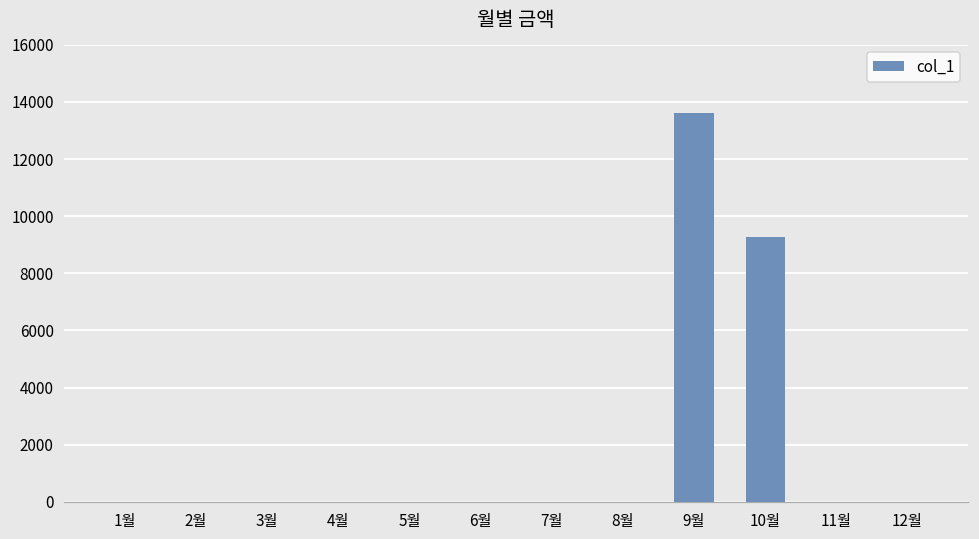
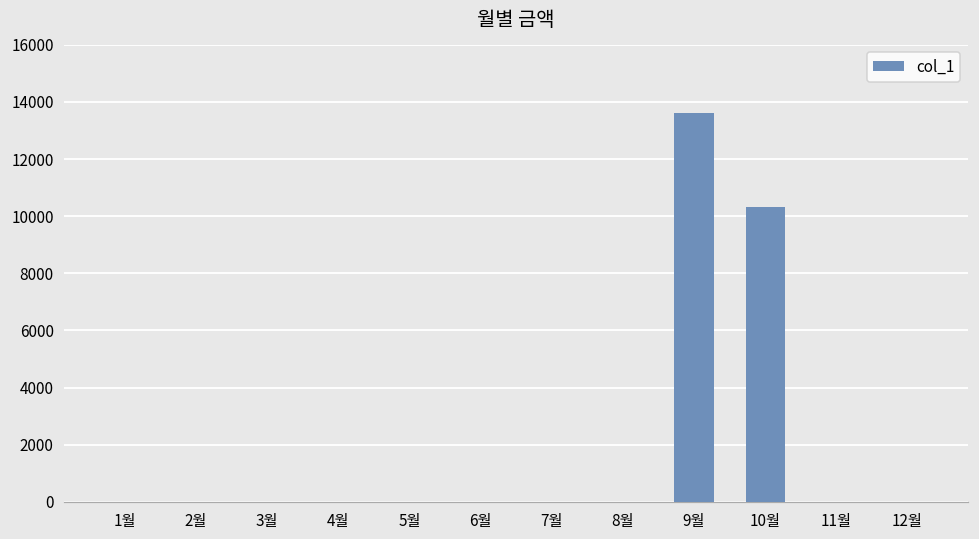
10월: 9300 -> 10300
